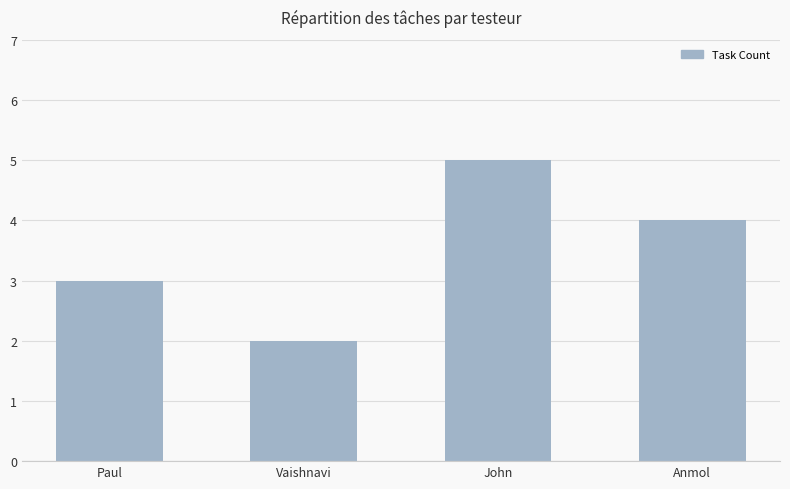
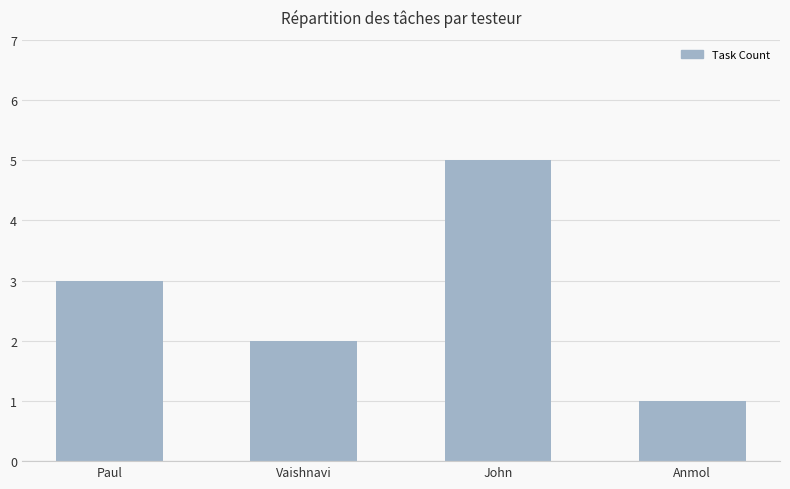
Anmol: 4 -> 1
